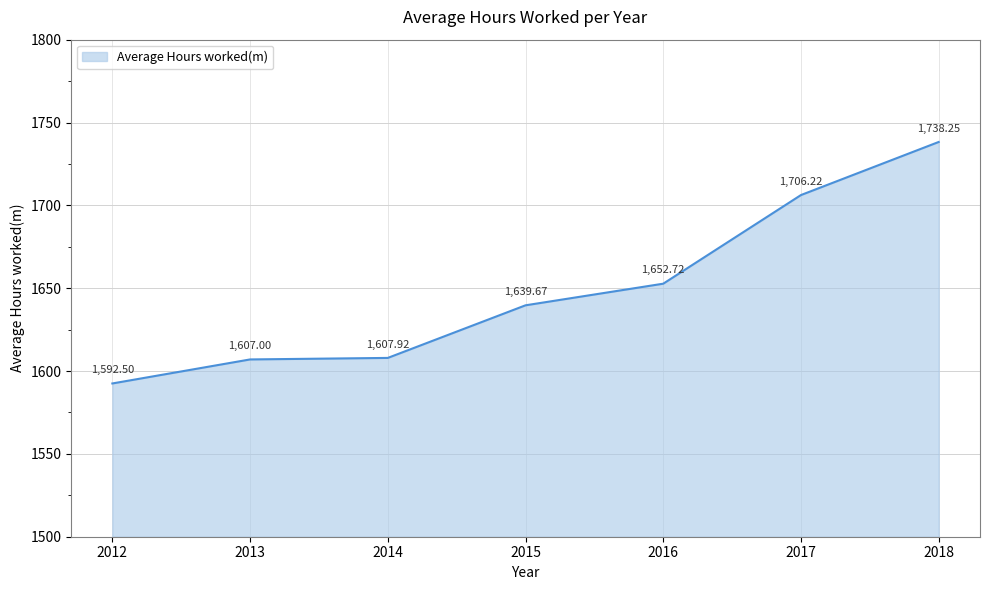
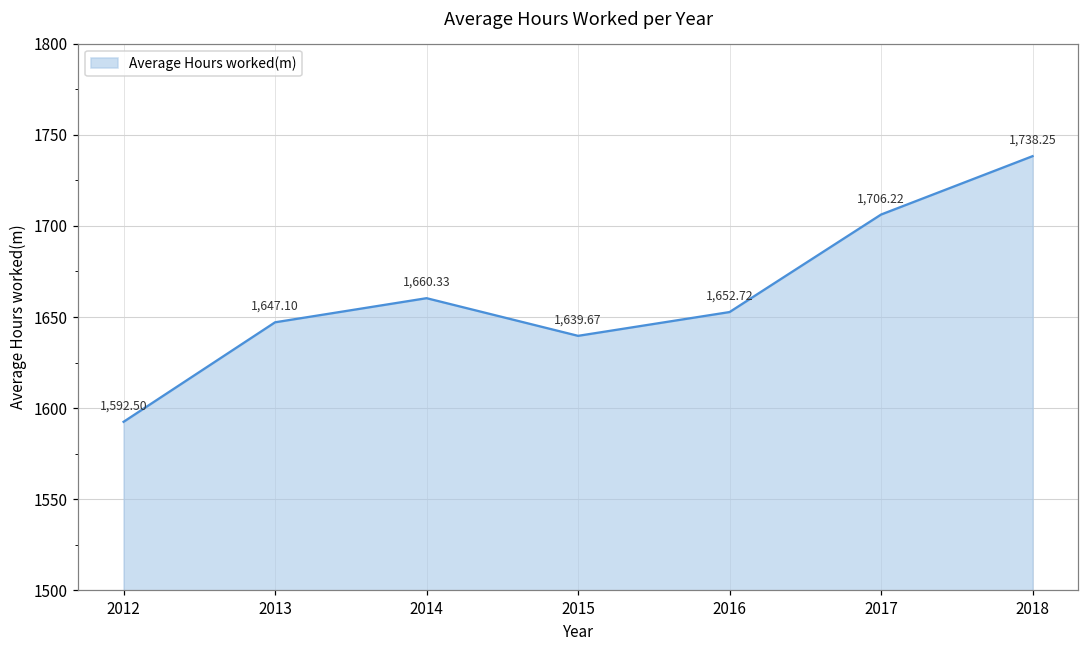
2013: 1,607.00 -> 1,647.10
2014: 1,607.92 -> 1,660.33
